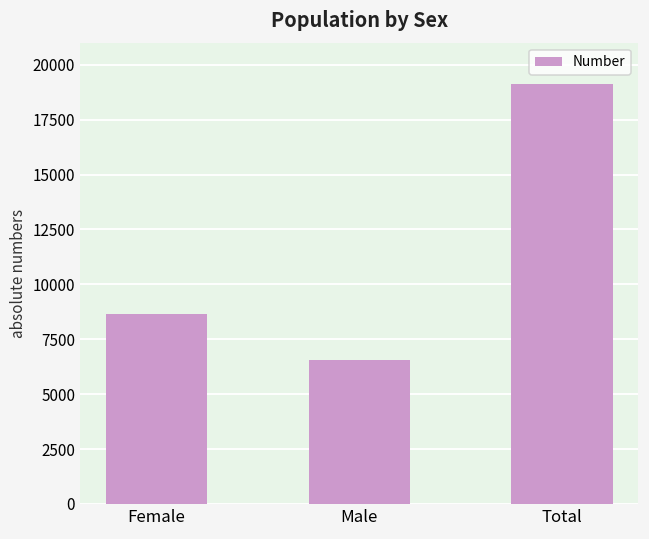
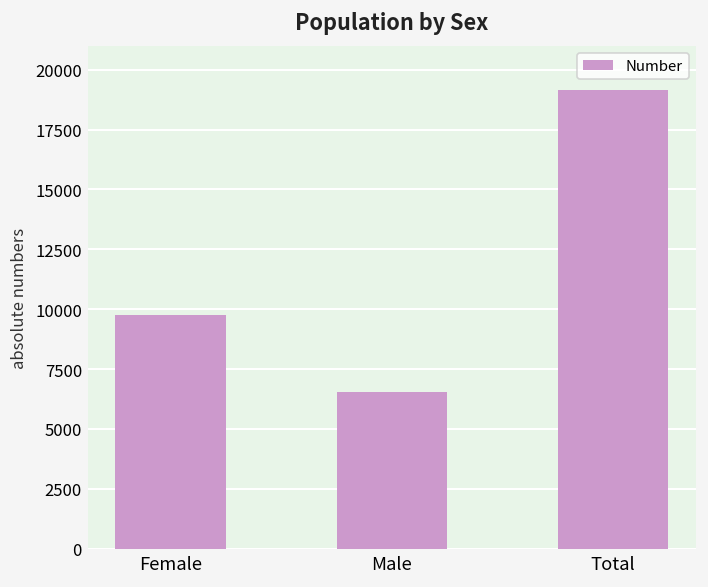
Female: 8600 -> 9700
